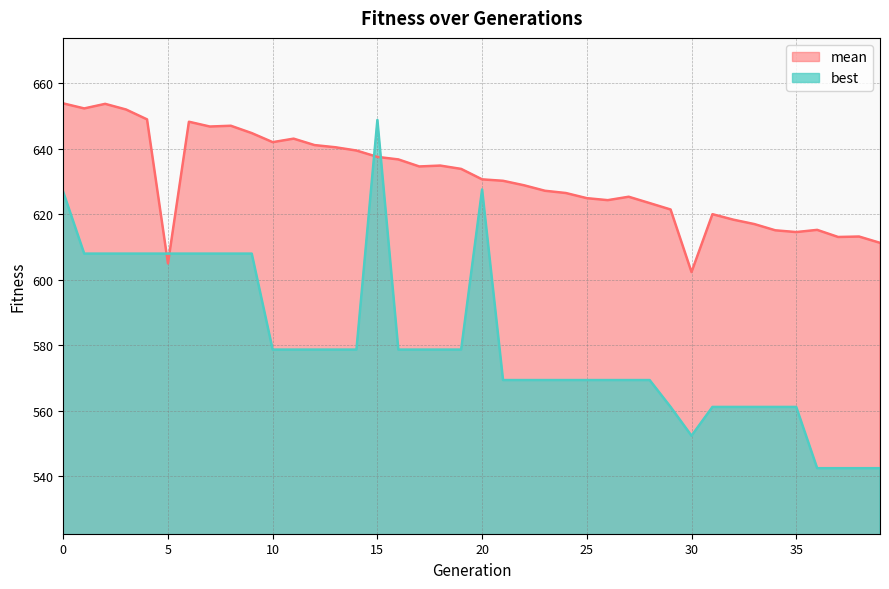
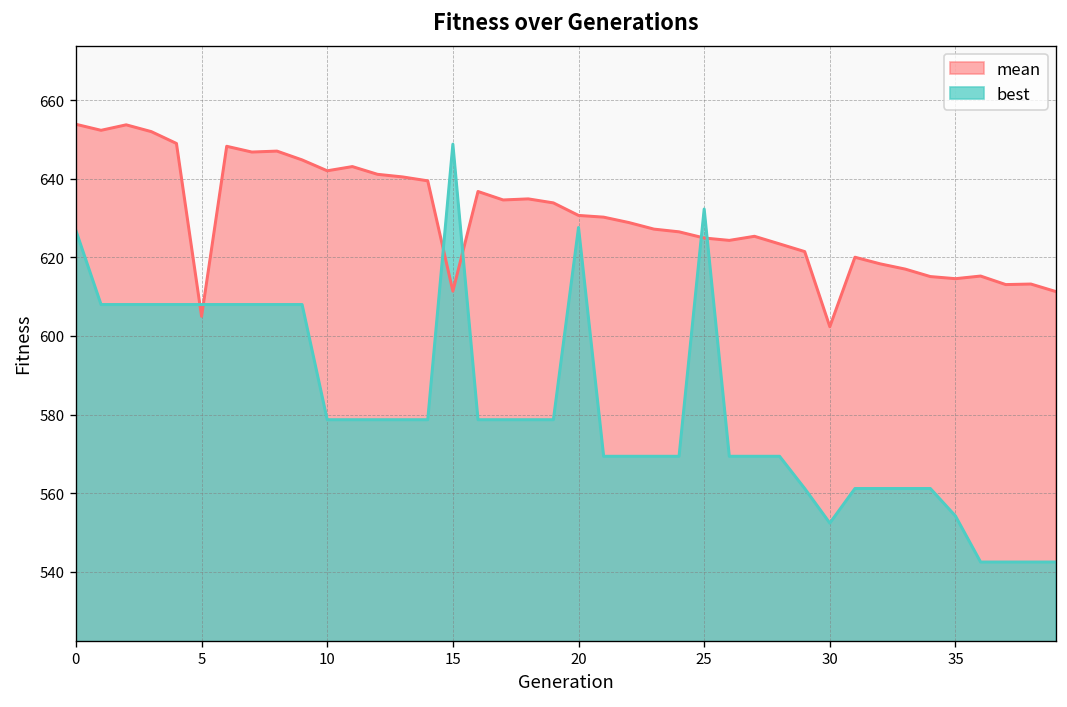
mean, 15: 638 -> 611
best, 25: 569 -> 632
best, 35: 561 -> 554
